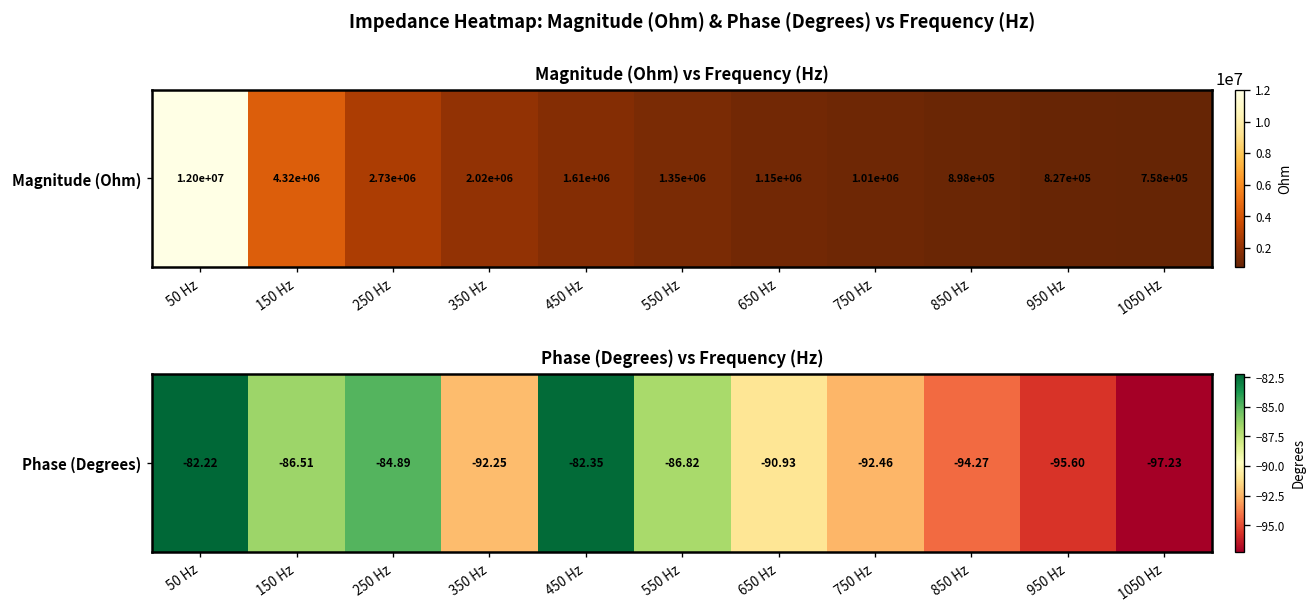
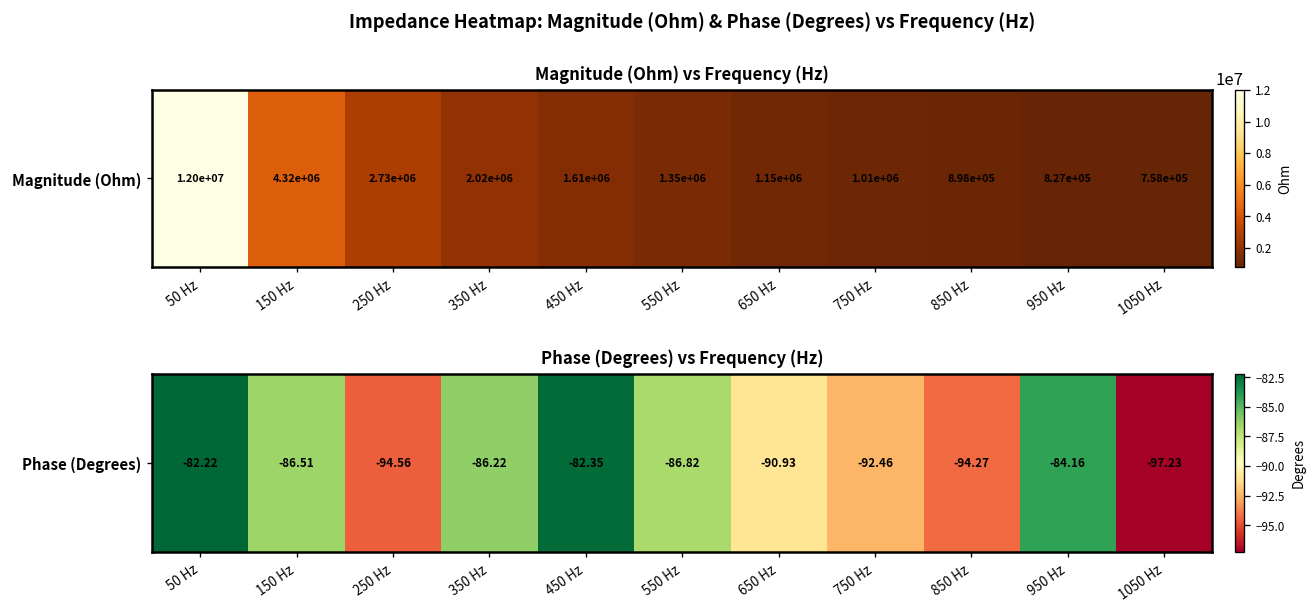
Phase (Degrees) vs Frequency (Hz), Phase (Degrees), 250 Hz: -84.89 -> -94.56
Phase (Degrees) vs Frequency (Hz), Phase (Degrees), 350 Hz: -92.25 -> -86.22
Phase (Degrees) vs Frequency (Hz), Phase (Degrees), 950 Hz: -95.60 -> -84.16
